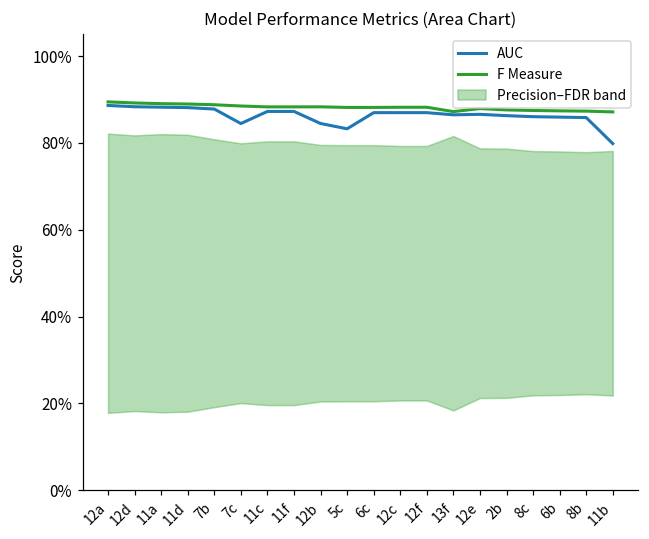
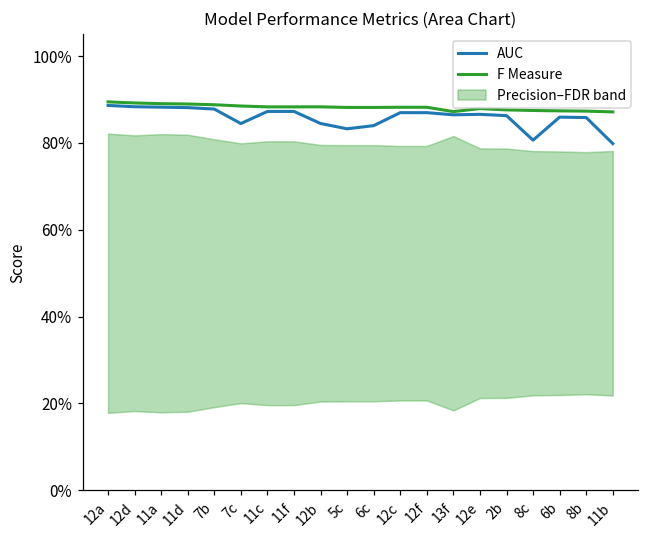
AUC, 6c: 87% -> 84%
AUC, 8c: 86% -> 81%
